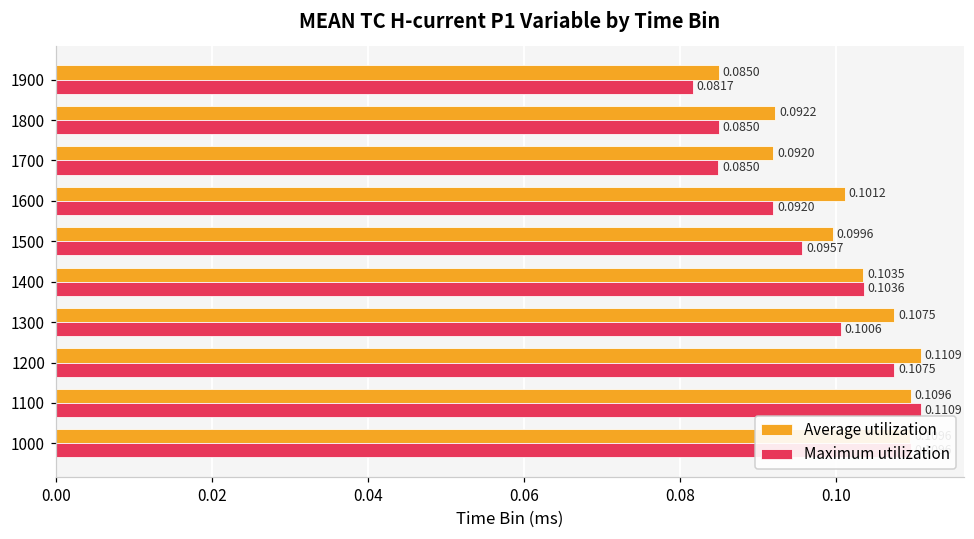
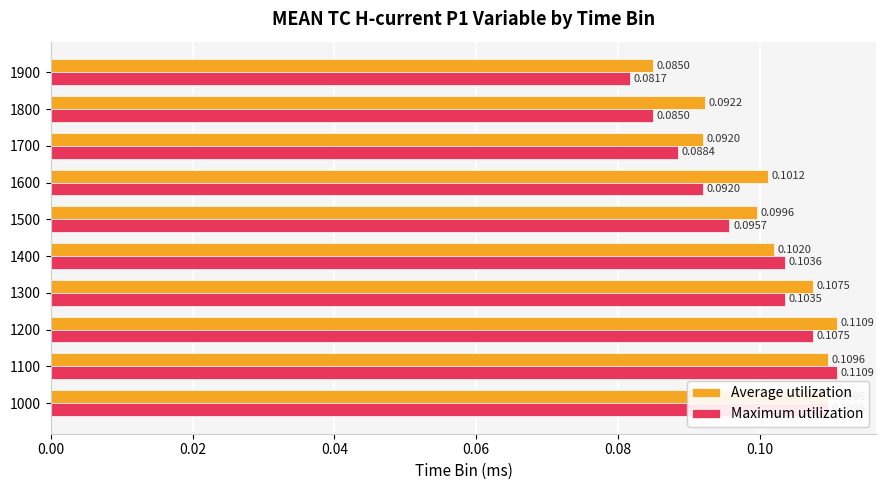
Maximum utilization, 1700: 0.0850 -> 0.0884
Average utilization, 1400: 0.1035 -> 0.1020
Maximum utilization, 1300: 0.1006 -> 0.1035
